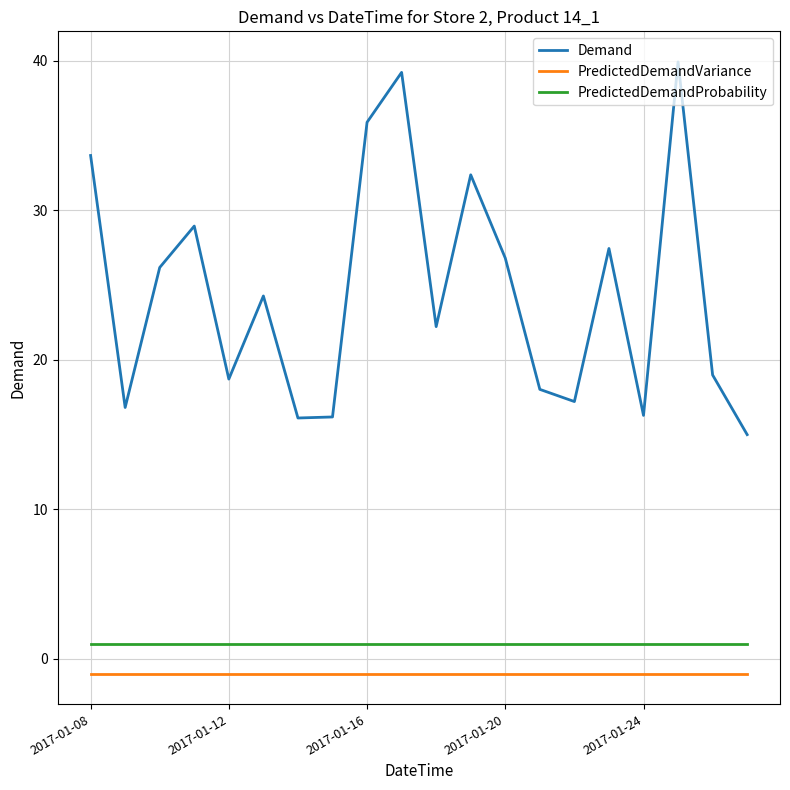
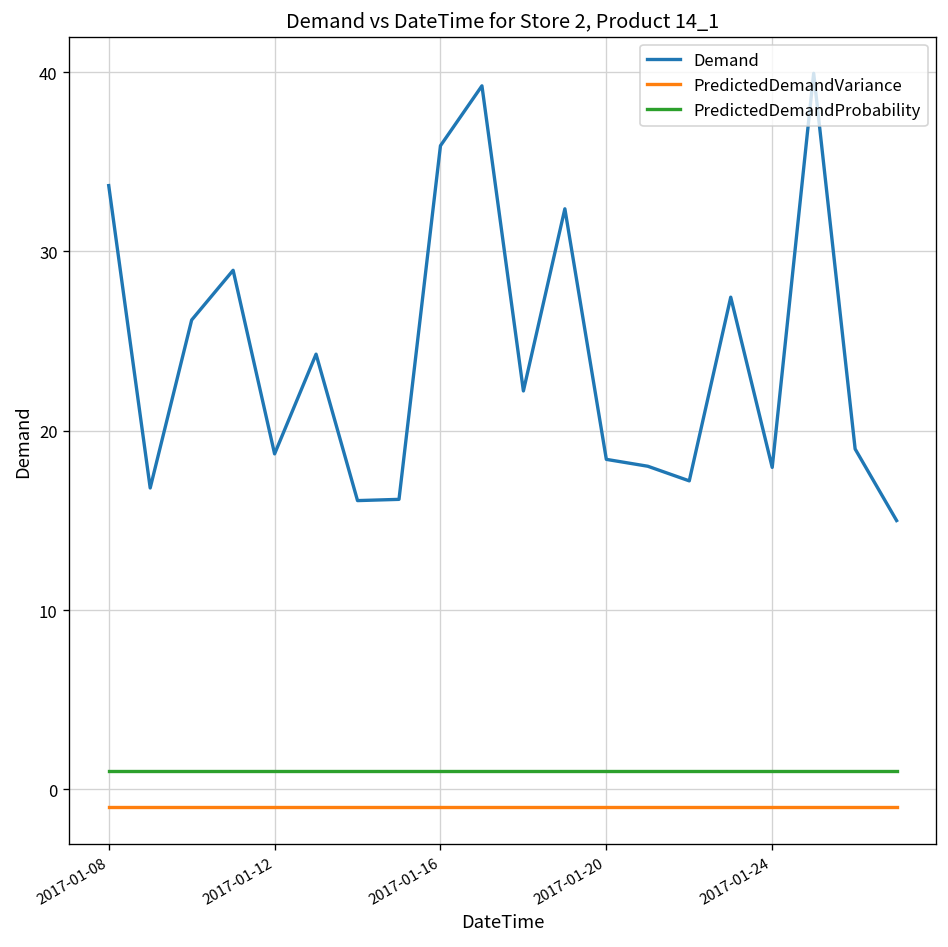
Demand, 2017-01-20: 26.8 -> 18.4
Demand, 2017-01-24: 16.3 -> 18.0
